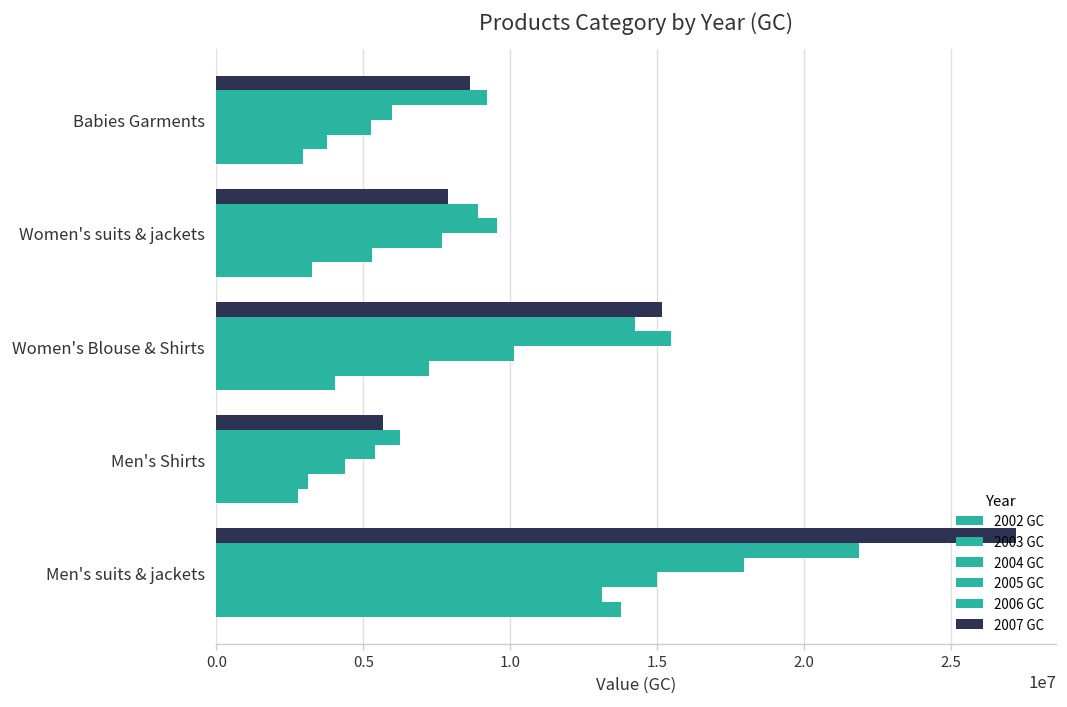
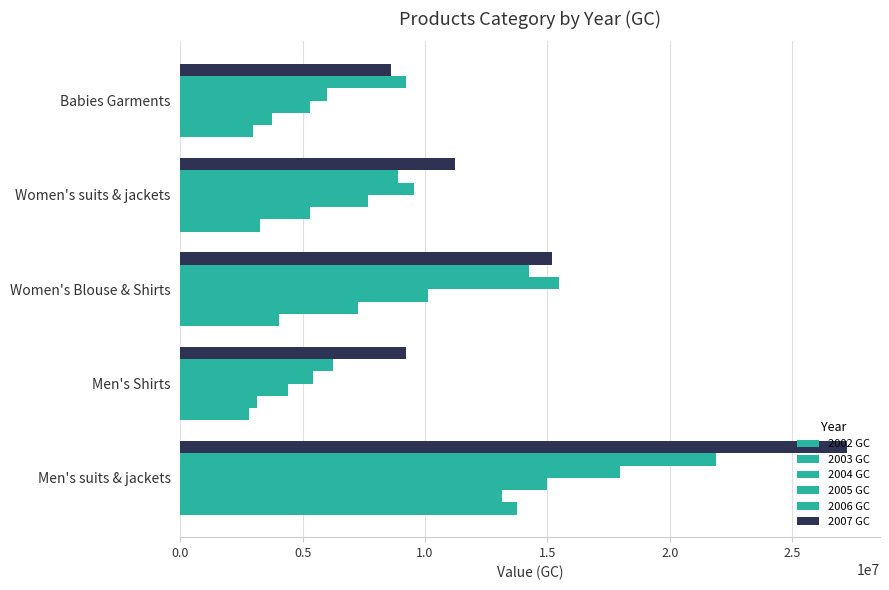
2007 GC, Women's suits & jackets: 7900000 -> 11200000
2007 GC, Men's Shirts: 5700000 -> 9200000
